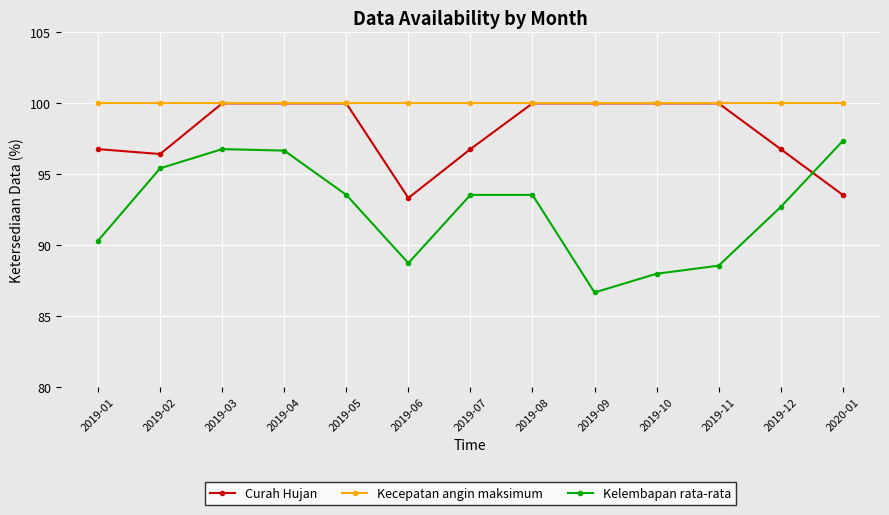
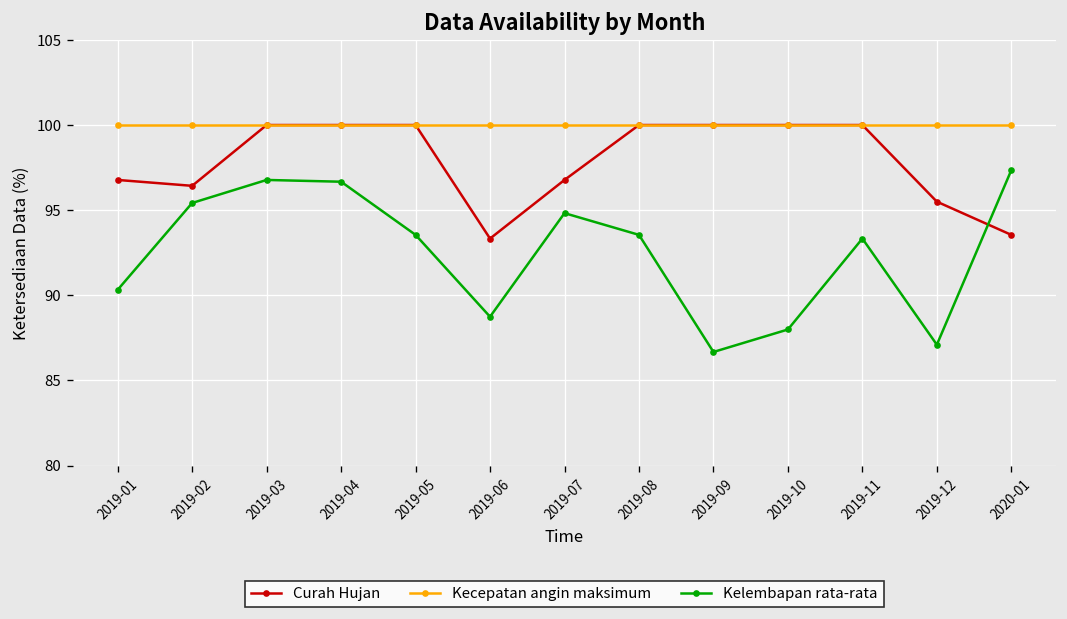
Kelembapan rata-rata, 2019-07: 93.5 -> 94.8
Kelembapan rata-rata, 2019-11: 88.6 -> 93.3
Curah Hujan, 2019-12: 96.8 -> 95.5
Kelembapan rata-rata, 2019-12: 92.7 -> 87.1
